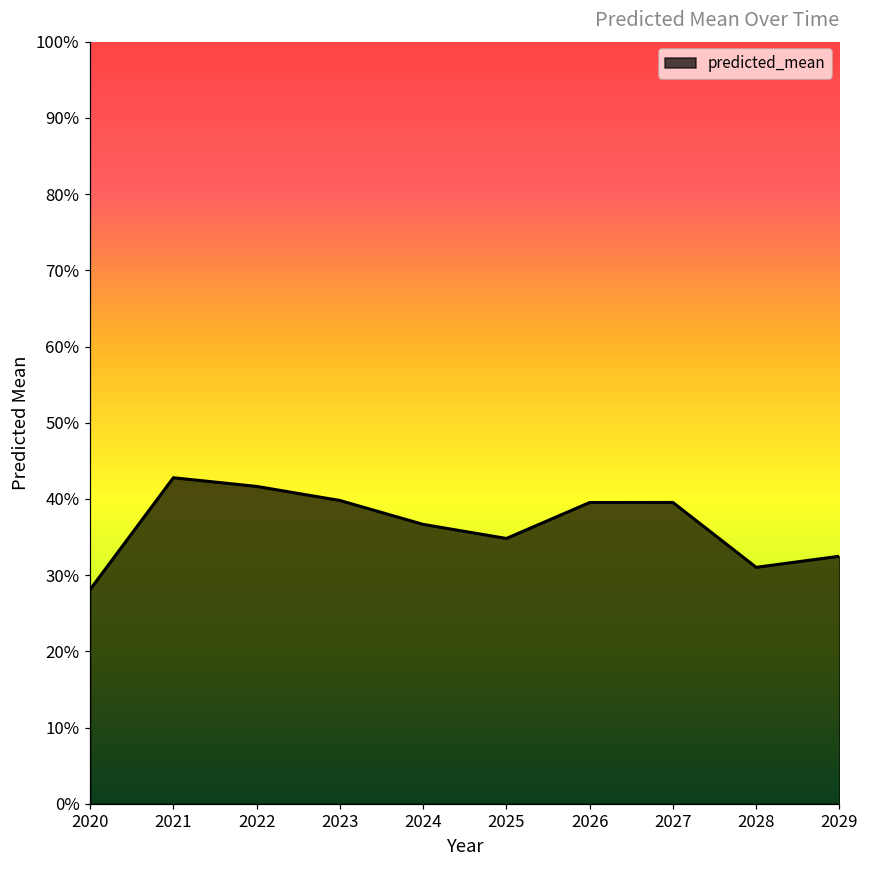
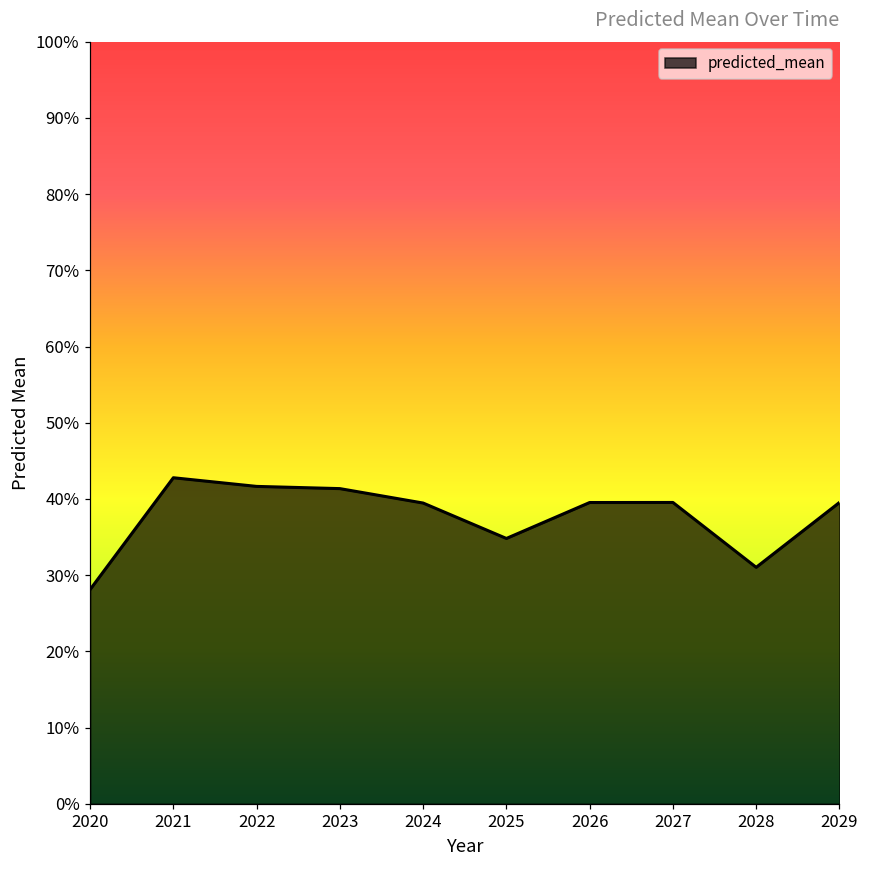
2023: 40% -> 41%
2024: 37% -> 39%
2029: 32% -> 40%
